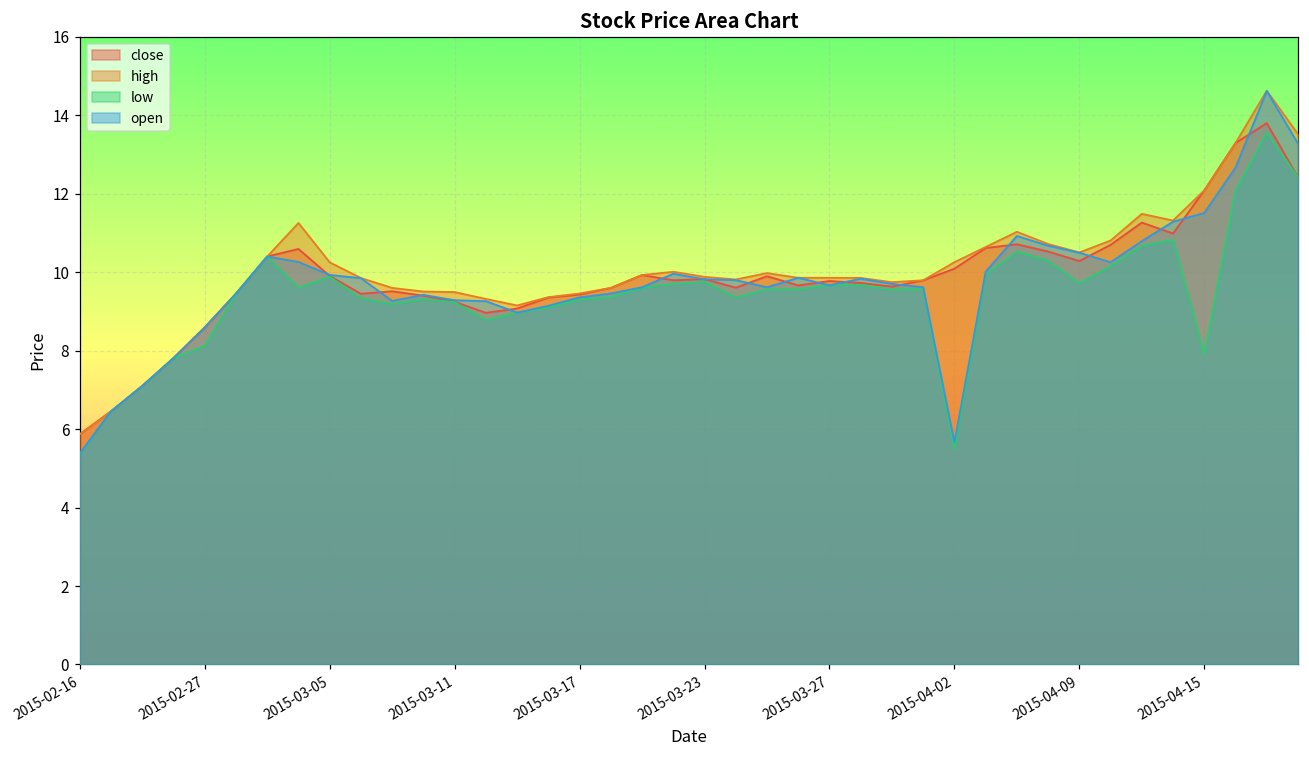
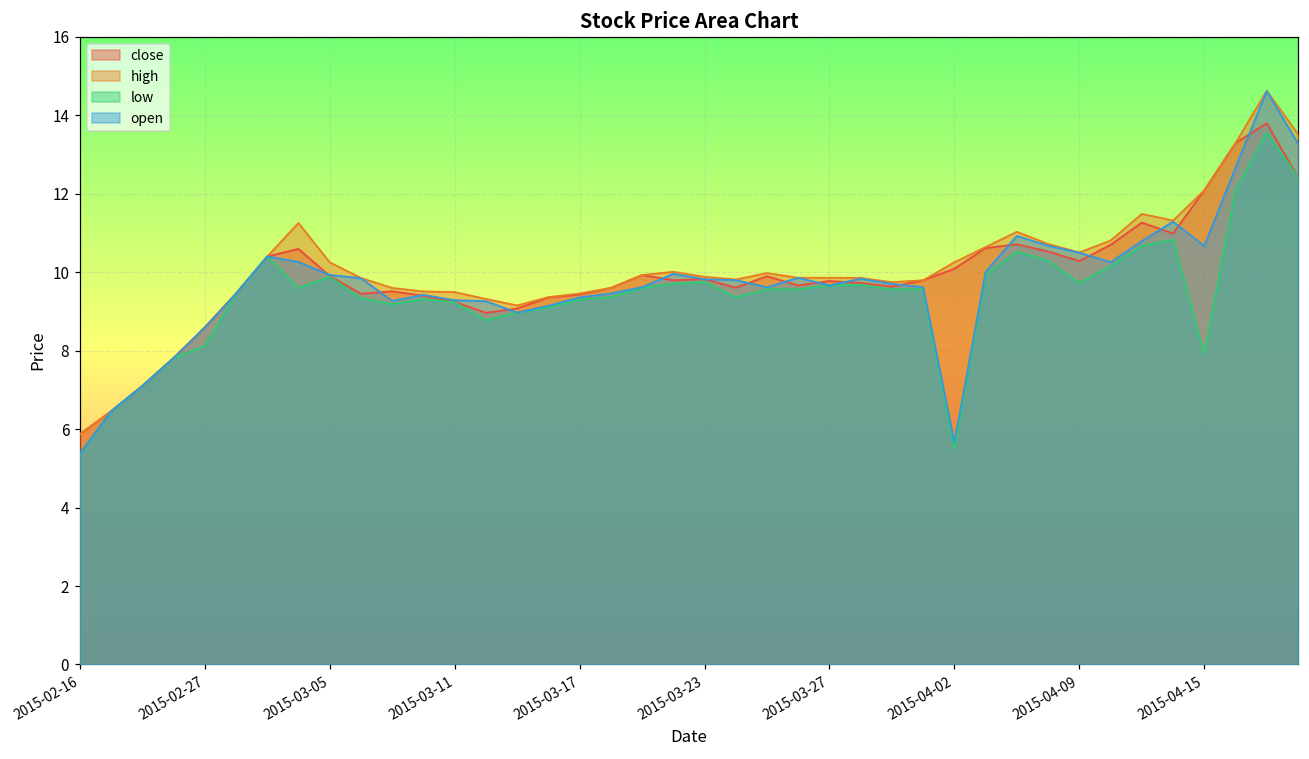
open, 2015-04-15: 11.5 -> 10.7
